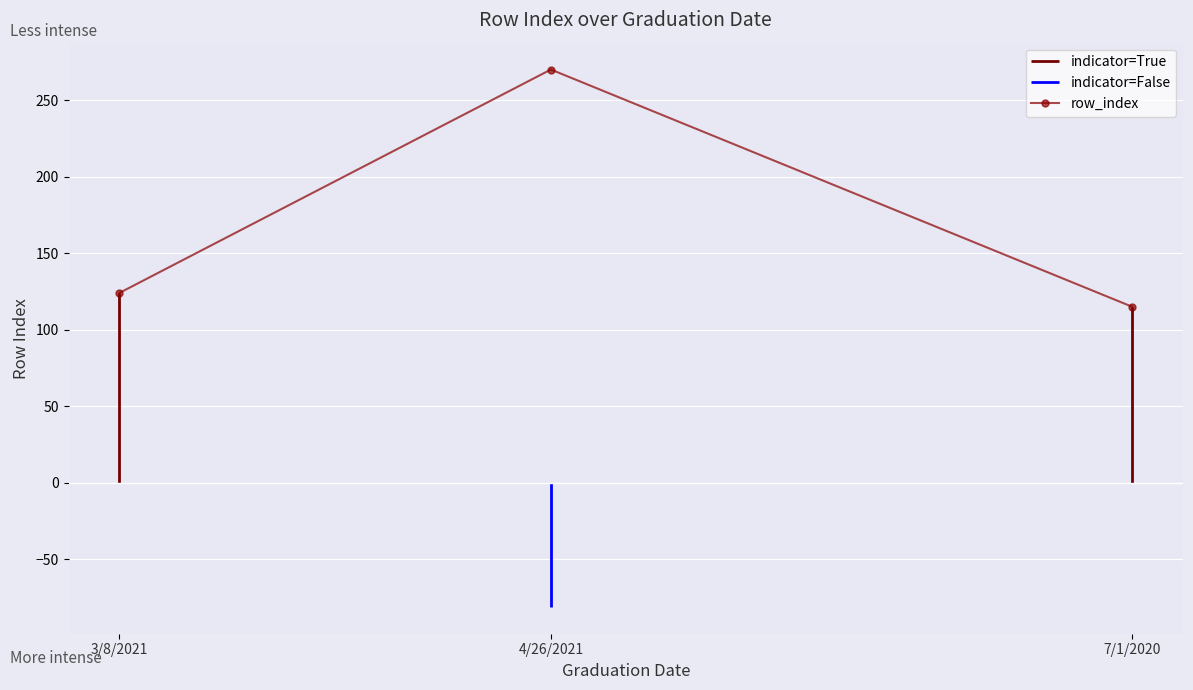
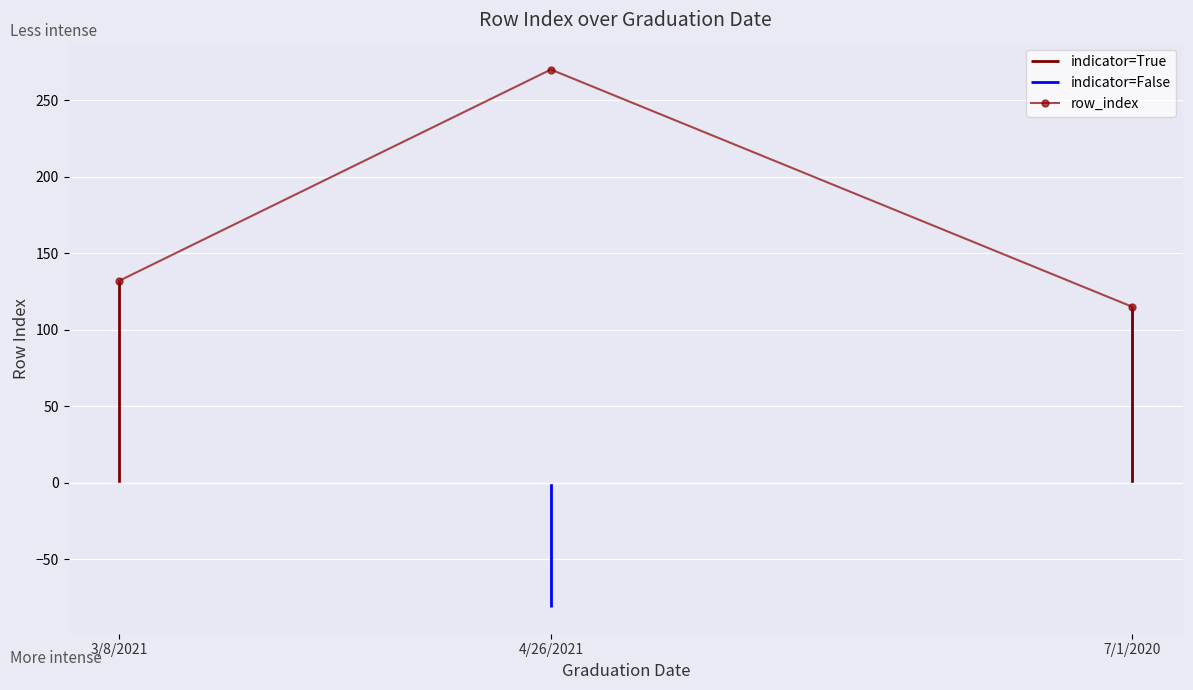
3/8/2021: 124 -> 132
